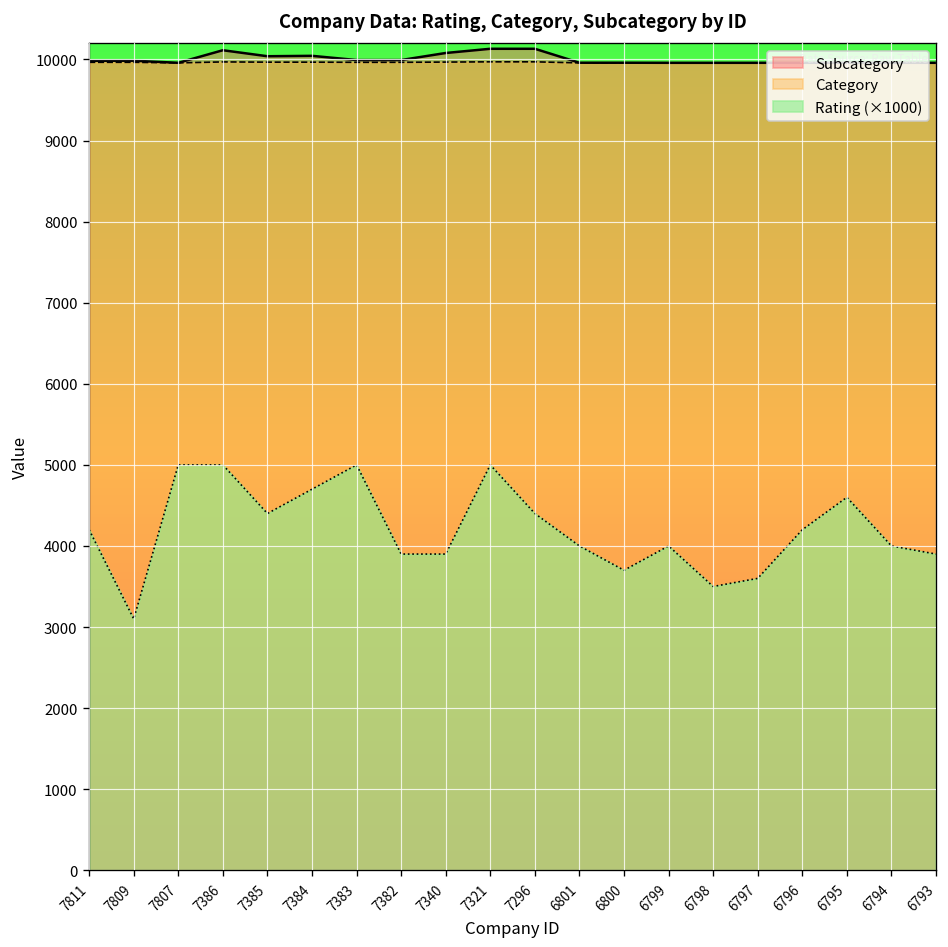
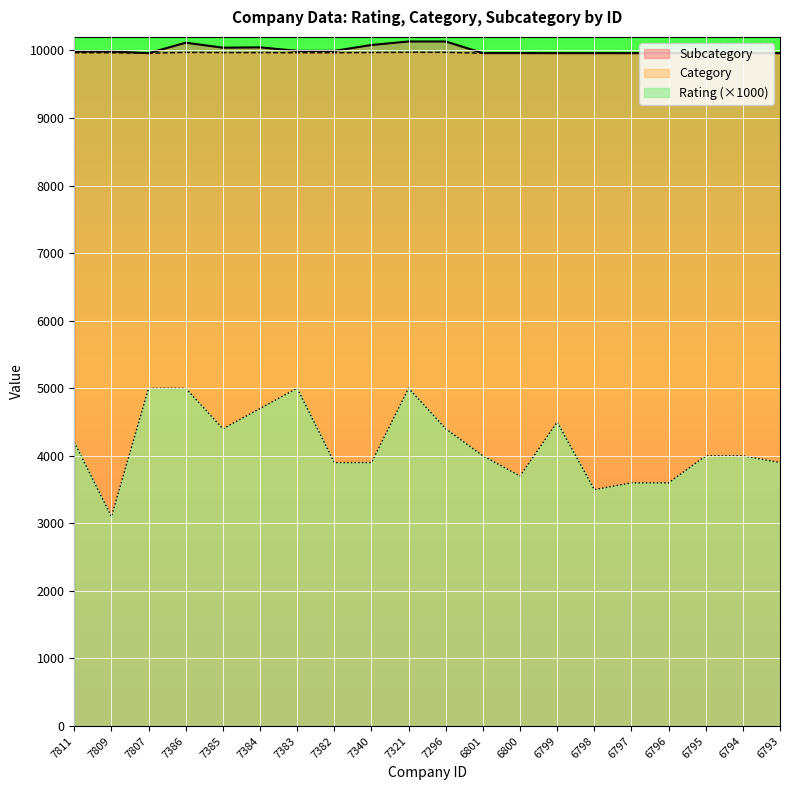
Rating (×1000), 6799: 4000 -> 4500
Rating (×1000), 6796: 4200 -> 3600
Rating (×1000), 6795: 4600 -> 4000
